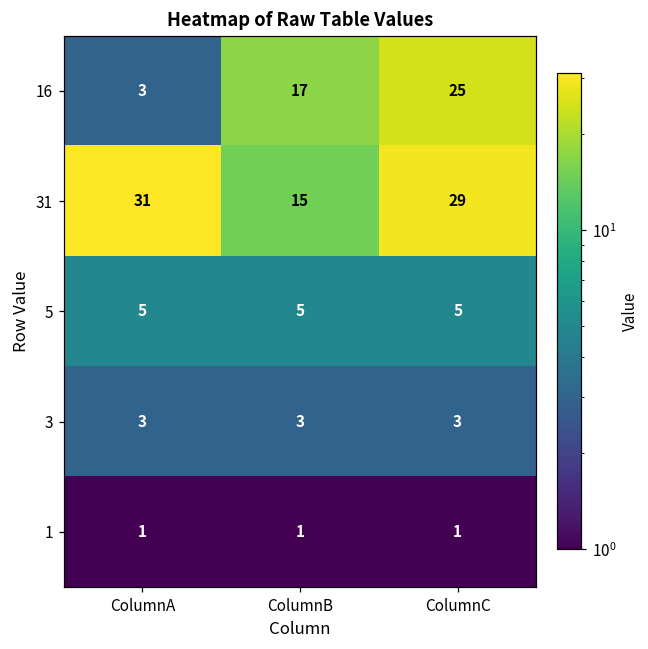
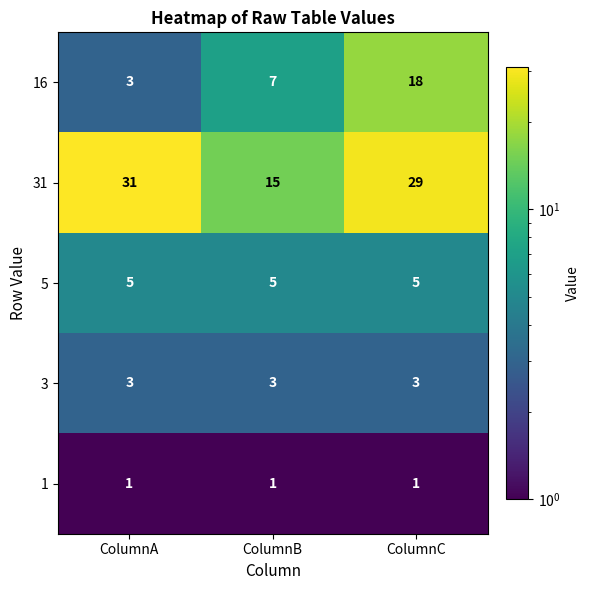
16, ColumnB: 17 -> 7
16, ColumnC: 25 -> 18
